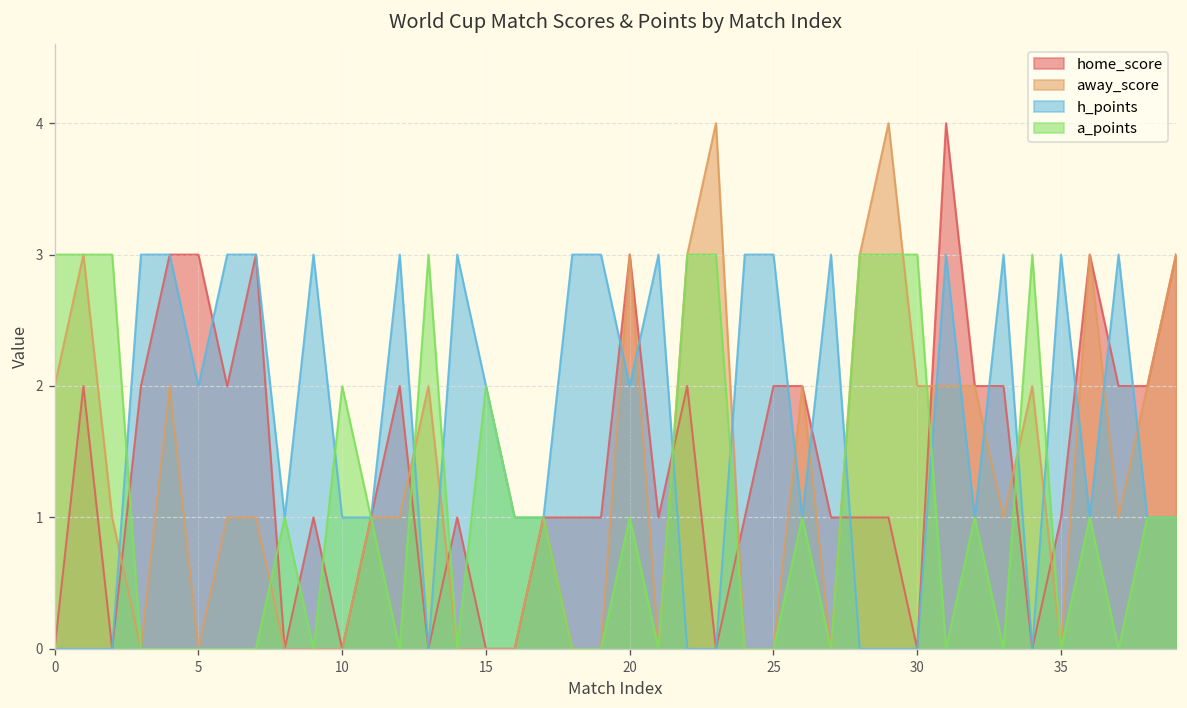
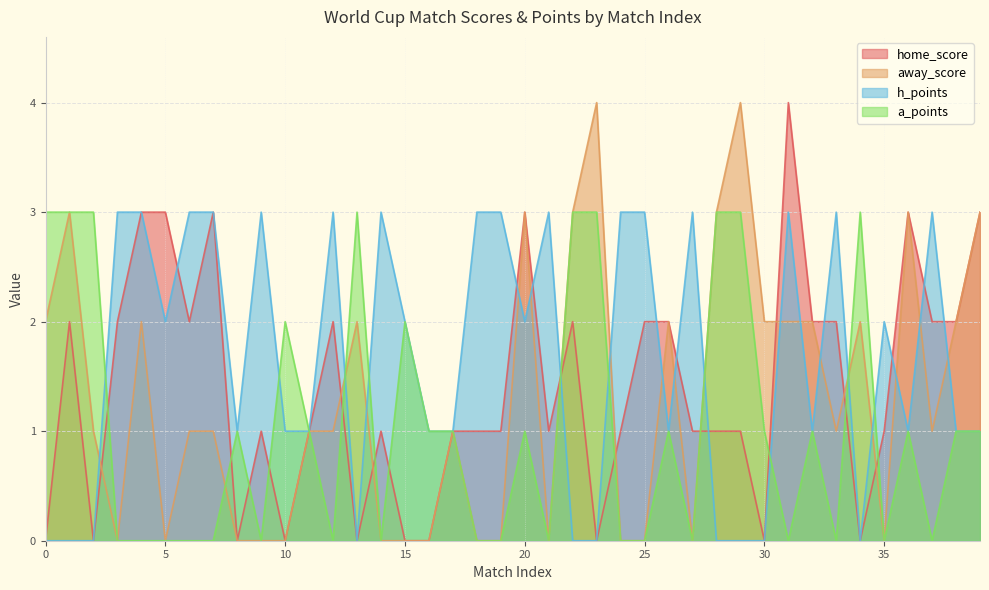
a_points, 30: 3 -> 1
h_points, 35: 3 -> 2
